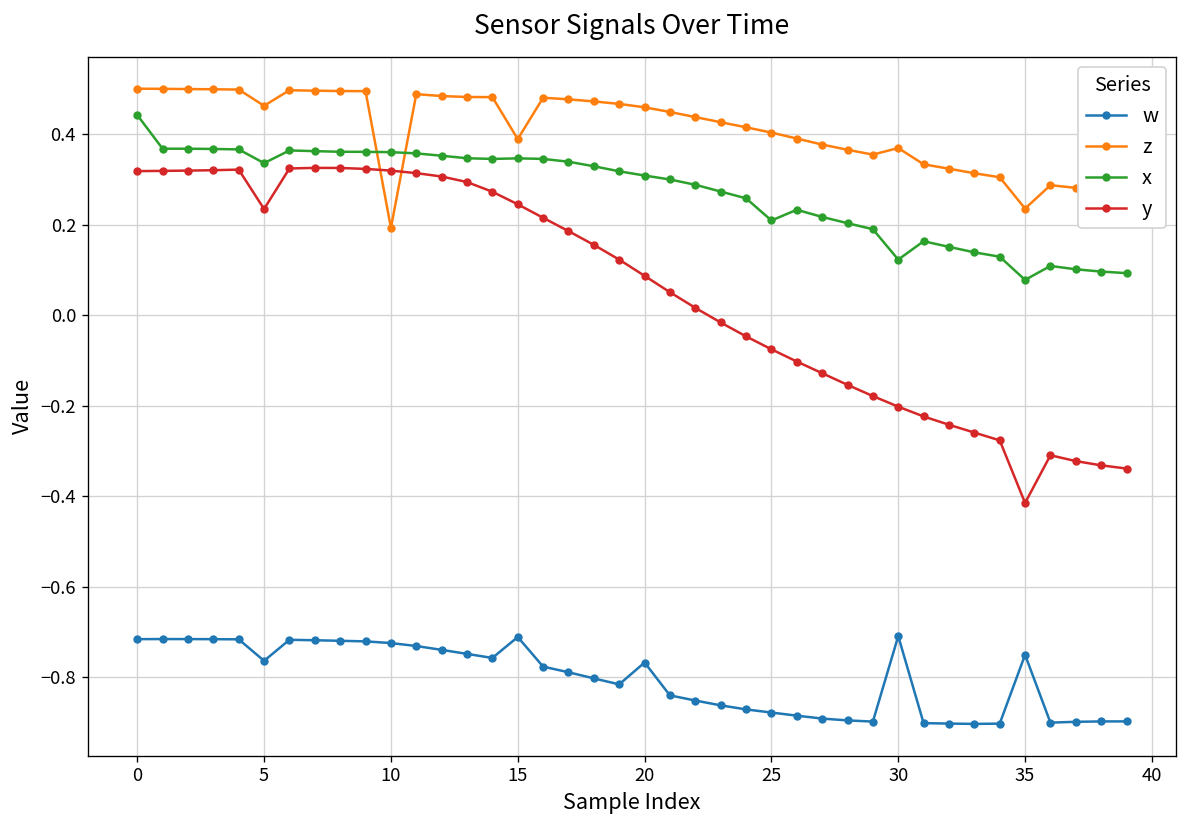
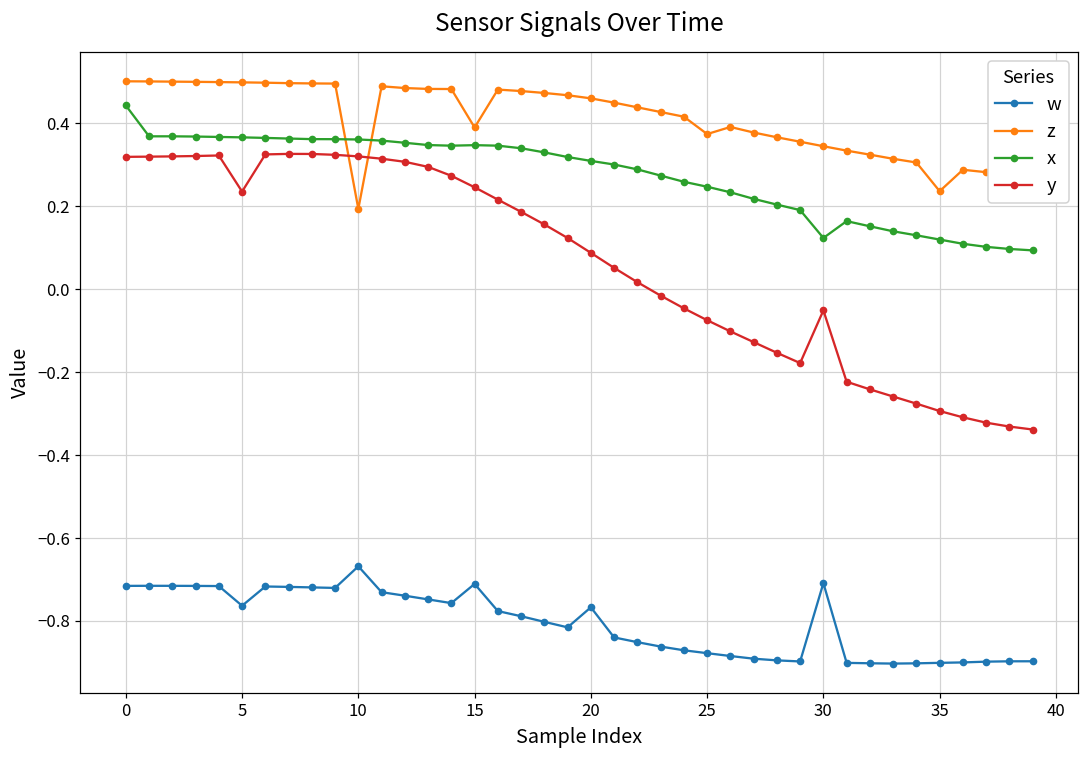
z, 5: 0.46 -> 0.50
x, 5: 0.34 -> 0.37
w, 10: -0.72 -> -0.67
z, 25: 0.40 -> 0.37
x, 25: 0.21 -> 0.25
z, 30: 0.37 -> 0.34
y, 30: -0.20 -> -0.05
w, 35: -0.75 -> -0.90
x, 35: 0.08 -> 0.12
y, 35: -0.41 -> -0.29
